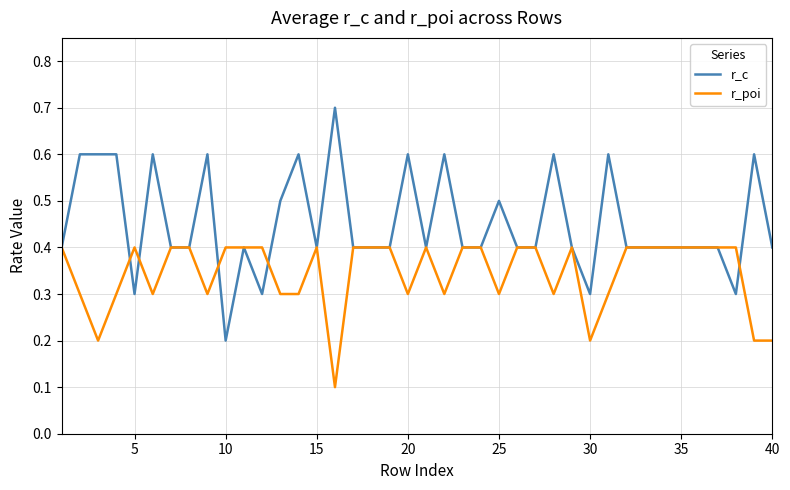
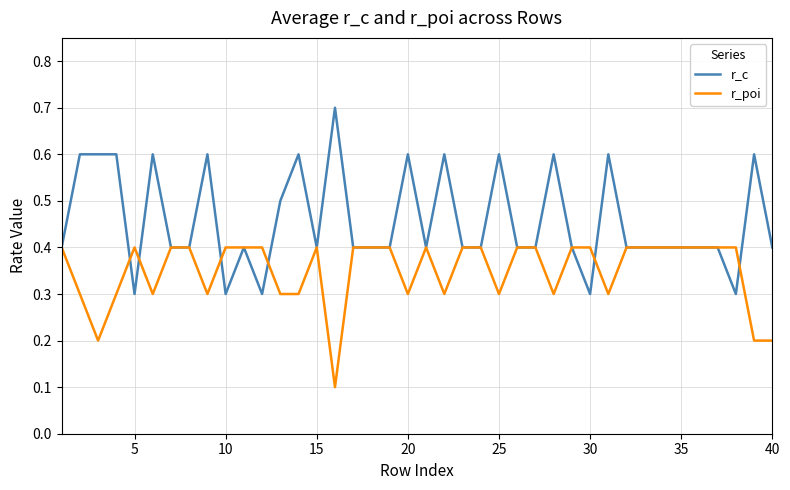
r_c, 10: 0.2 -> 0.3
r_c, 25: 0.5 -> 0.6
r_poi, 30: 0.2 -> 0.4
